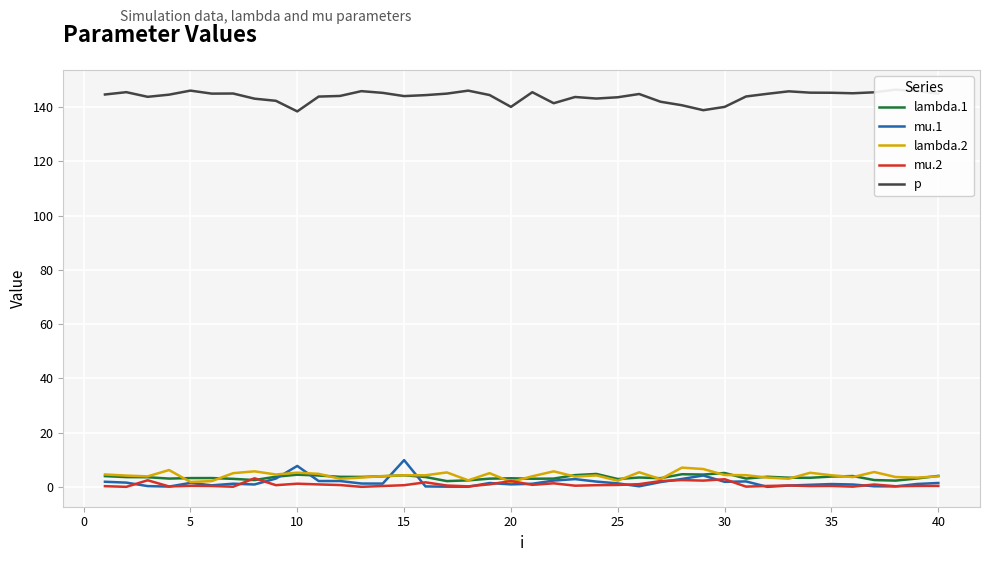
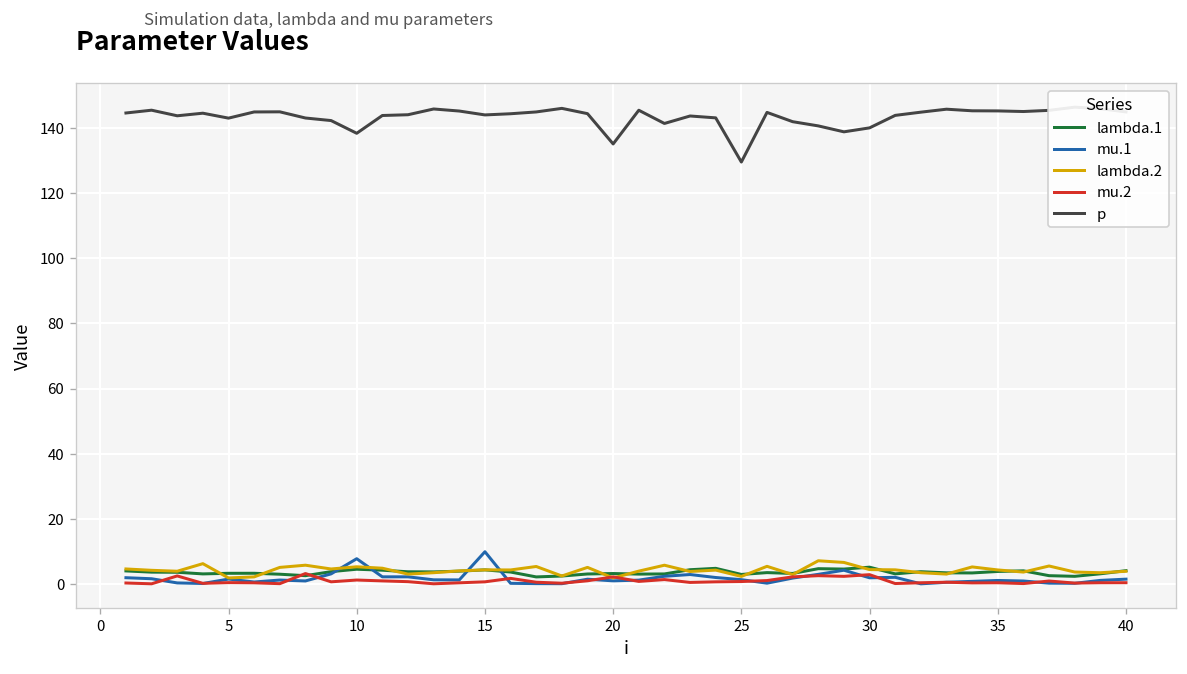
p, 5: 146 -> 143
p, 20: 140 -> 135
p, 25: 144 -> 130
